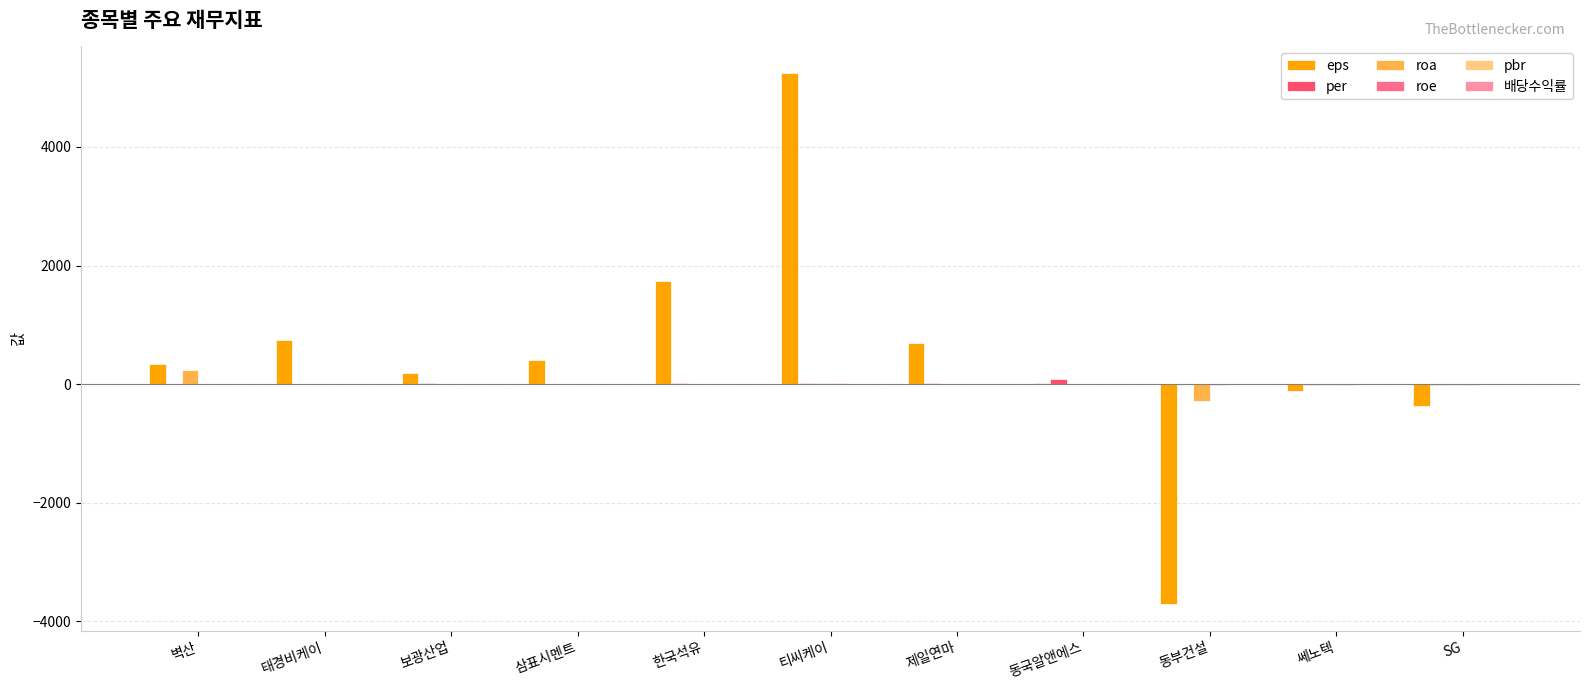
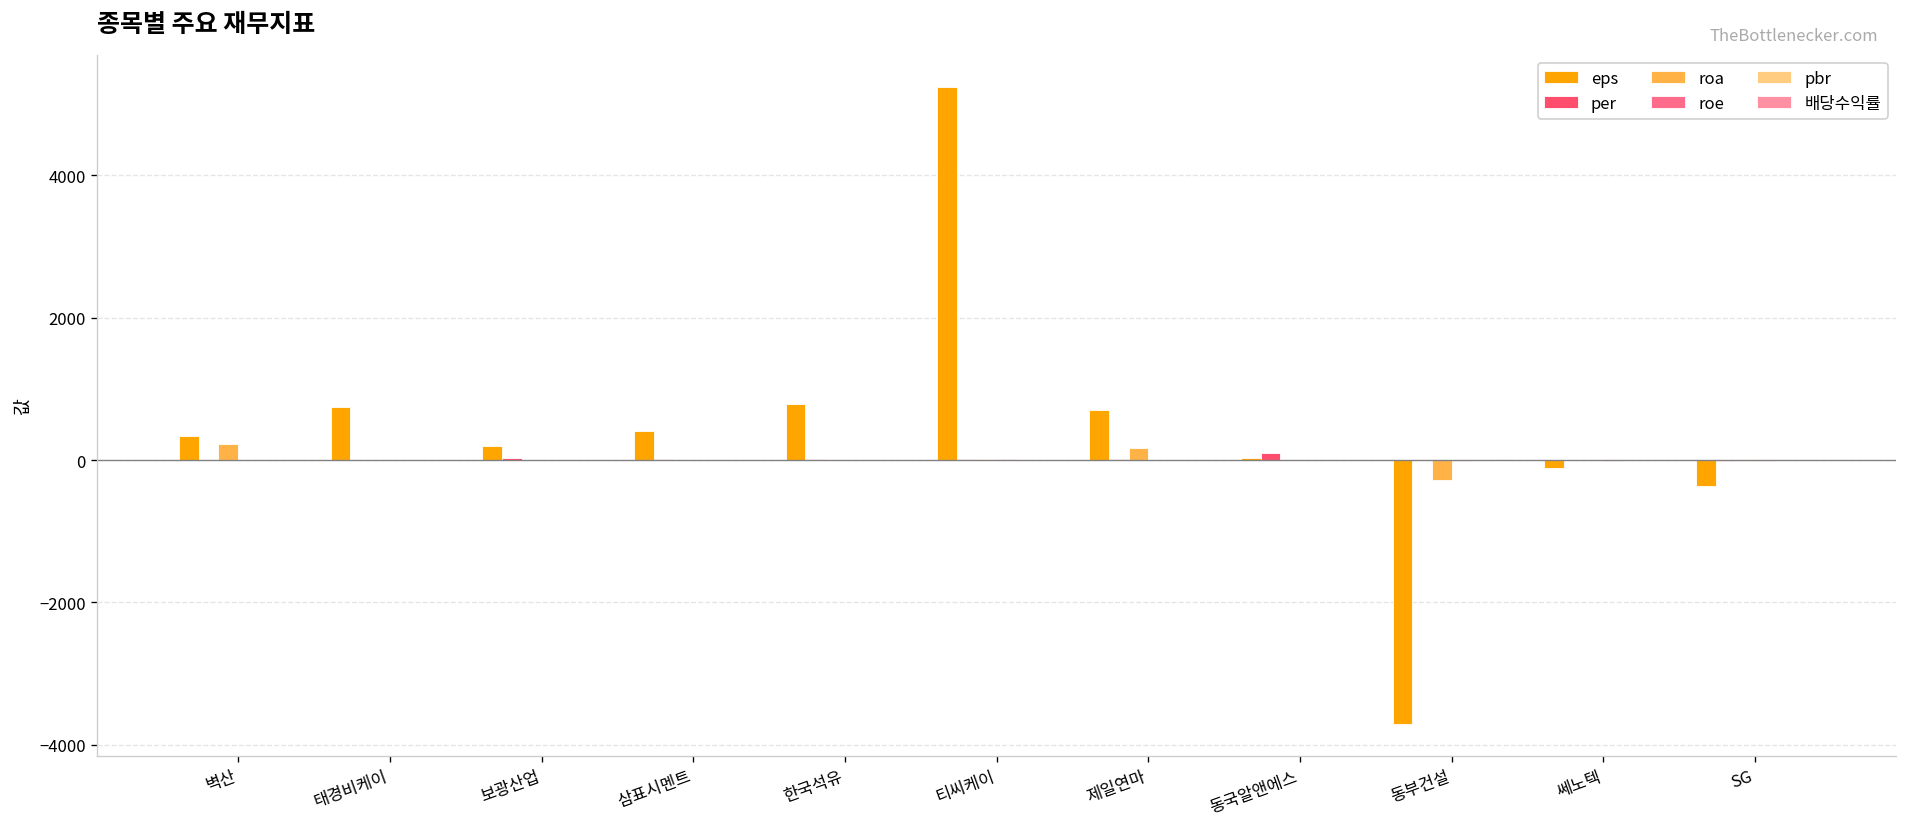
eps, 한국석유: 1700 -> 800
roa, 제일연마: 0 -> 200
